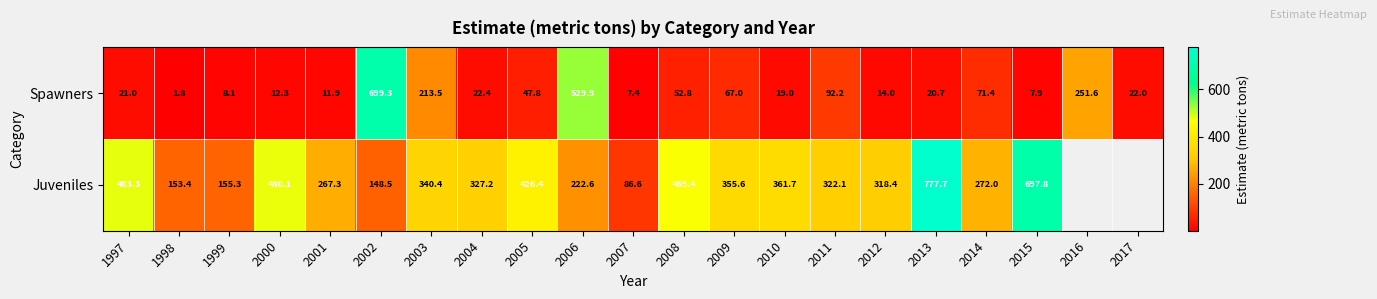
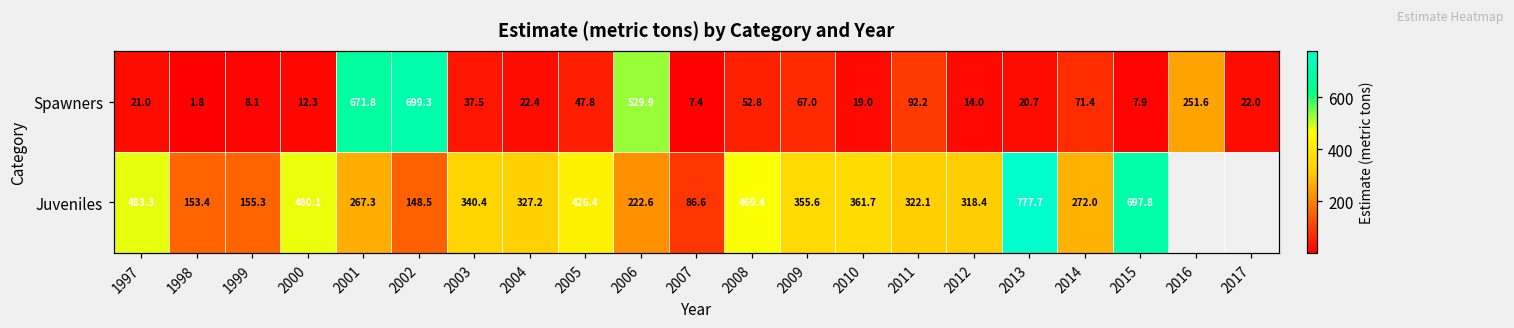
Spawners, 2001: 11.9 -> 671.8
Spawners, 2003: 213.5 -> 37.5
